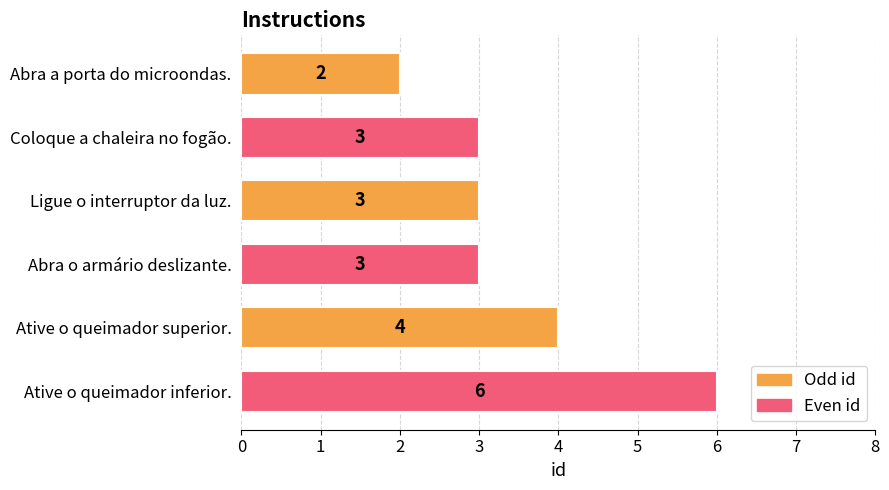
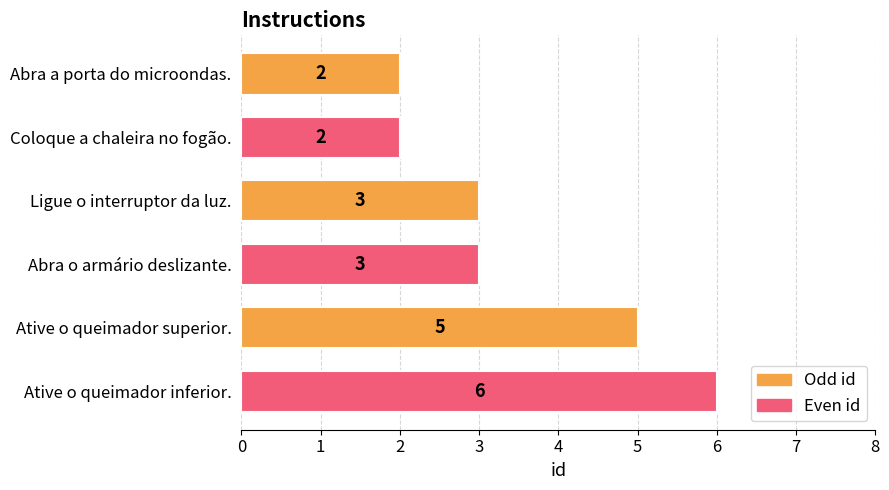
Coloque a chaleira no fogão.: 3 -> 2
Ative o queimador superior.: 4 -> 5
